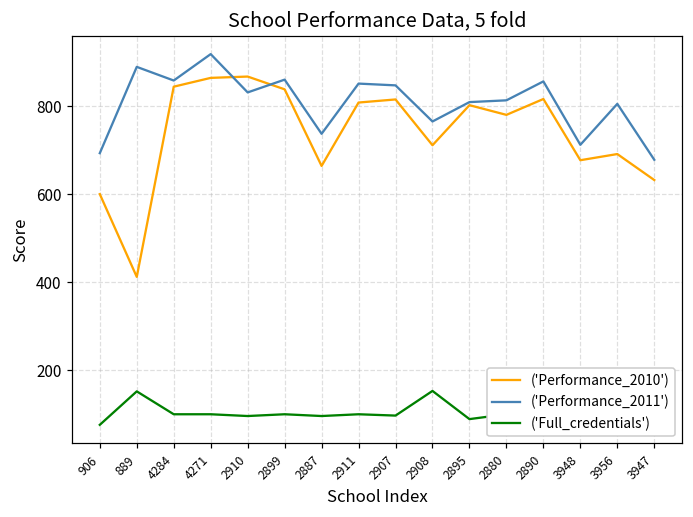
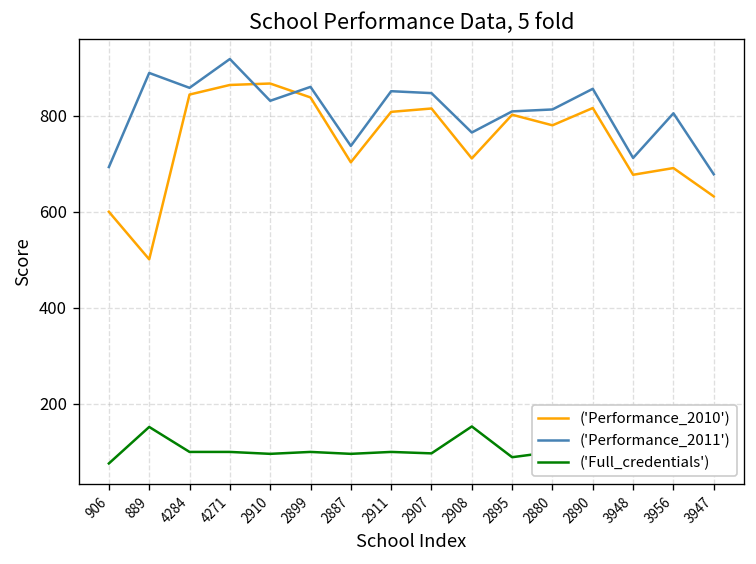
('Performance_2010'), 889: 410 -> 500
('Performance_2010'), 2887: 660 -> 700
